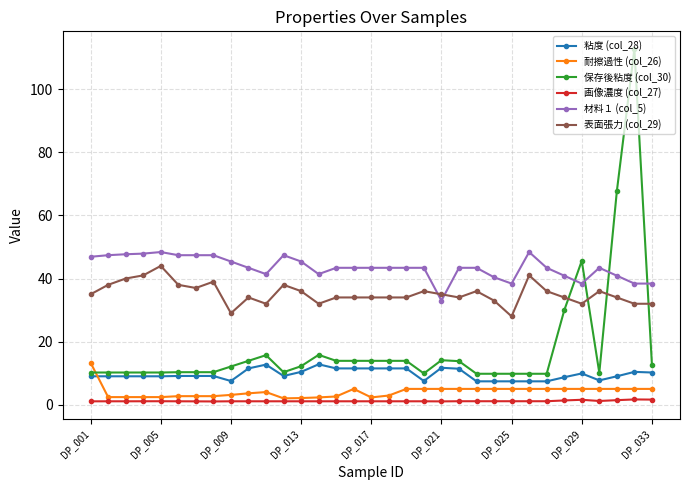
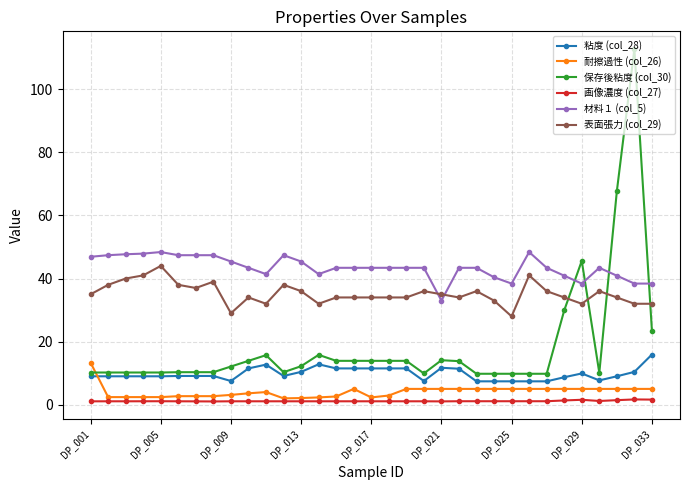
粘度 (col_28), DP_033: 10 -> 16
保存後粘度 (col_30), DP_033: 13 -> 23
